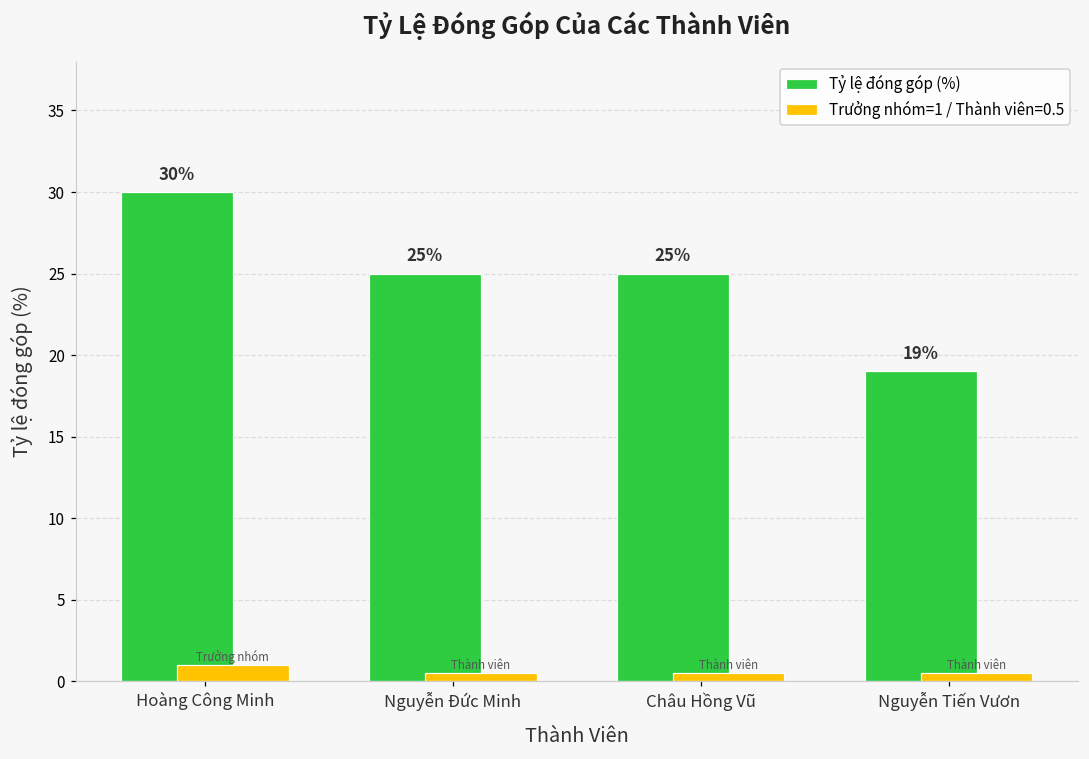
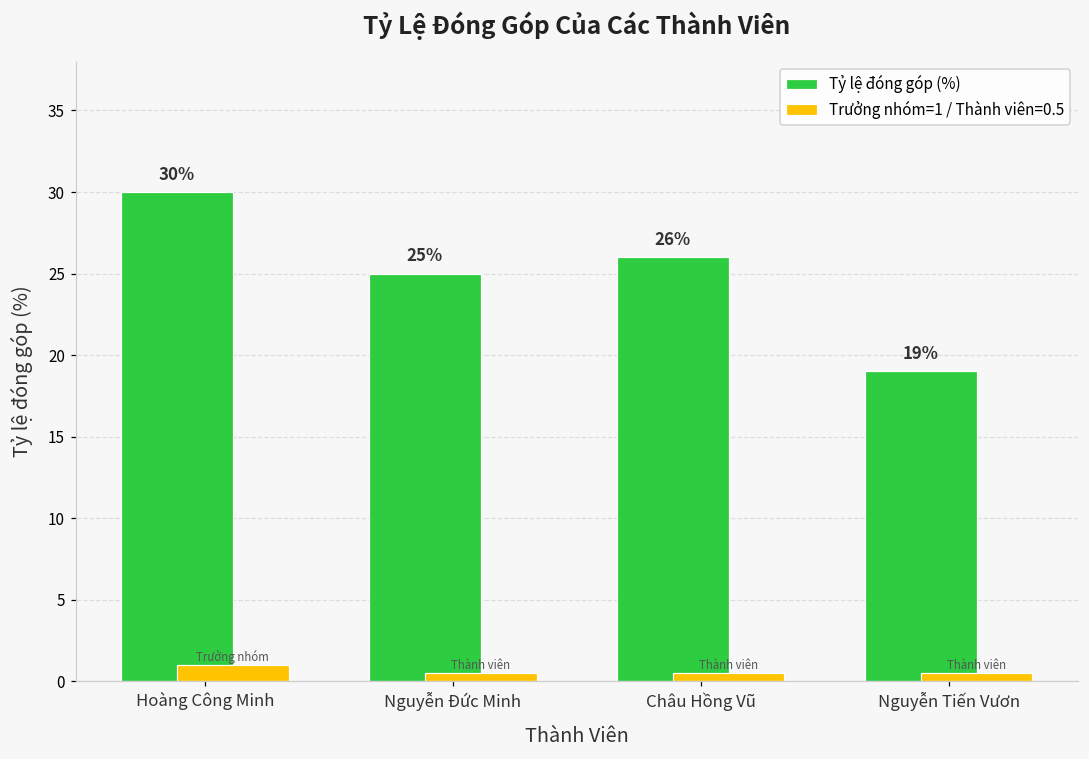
Tỷ lệ đóng góp (%), Châu Hồng Vũ: 25% -> 26%
